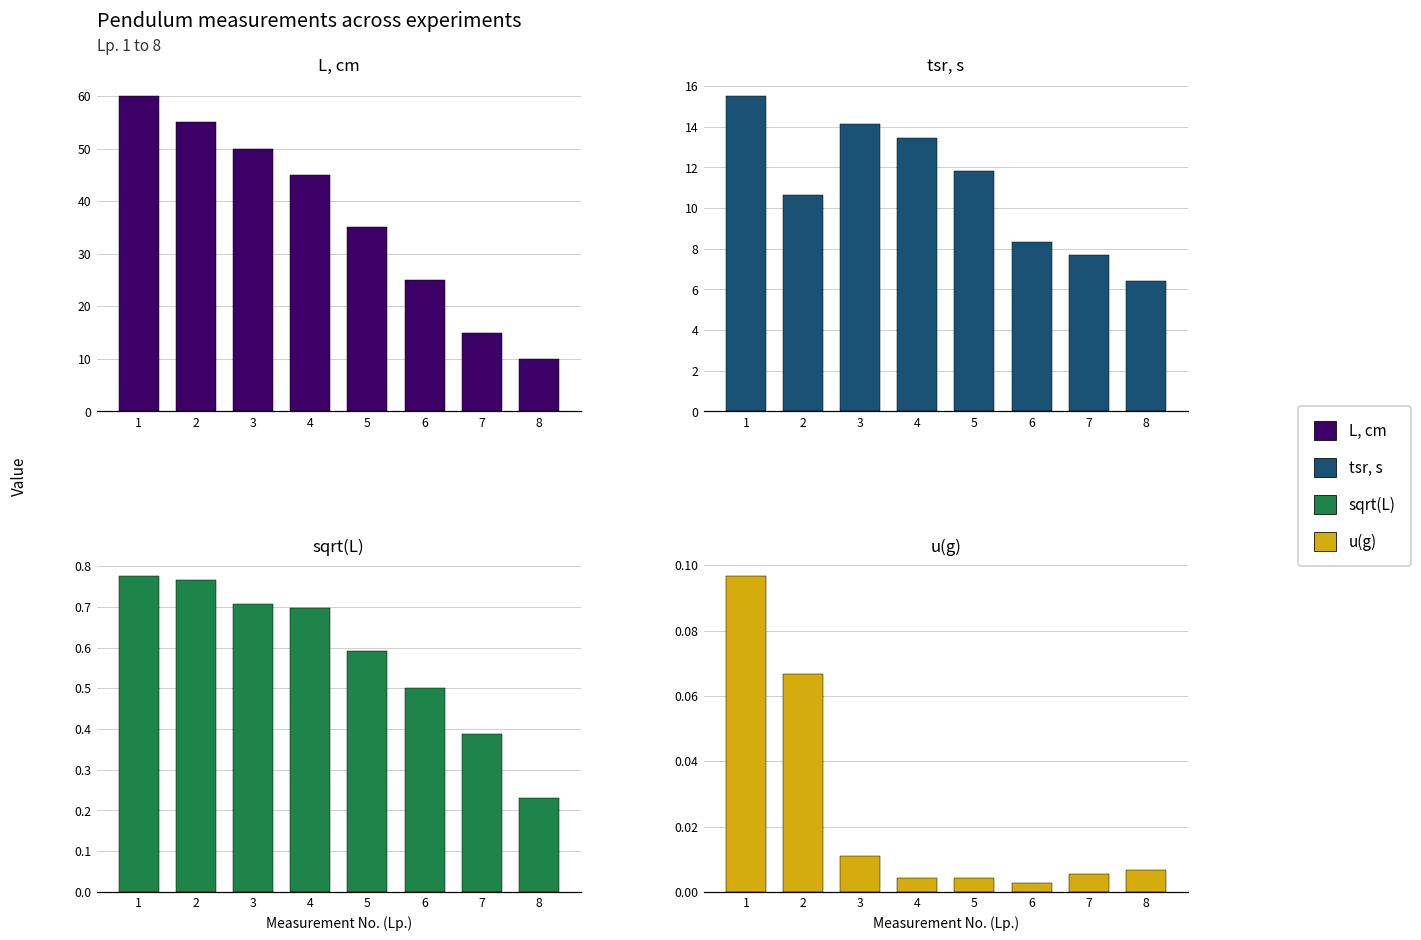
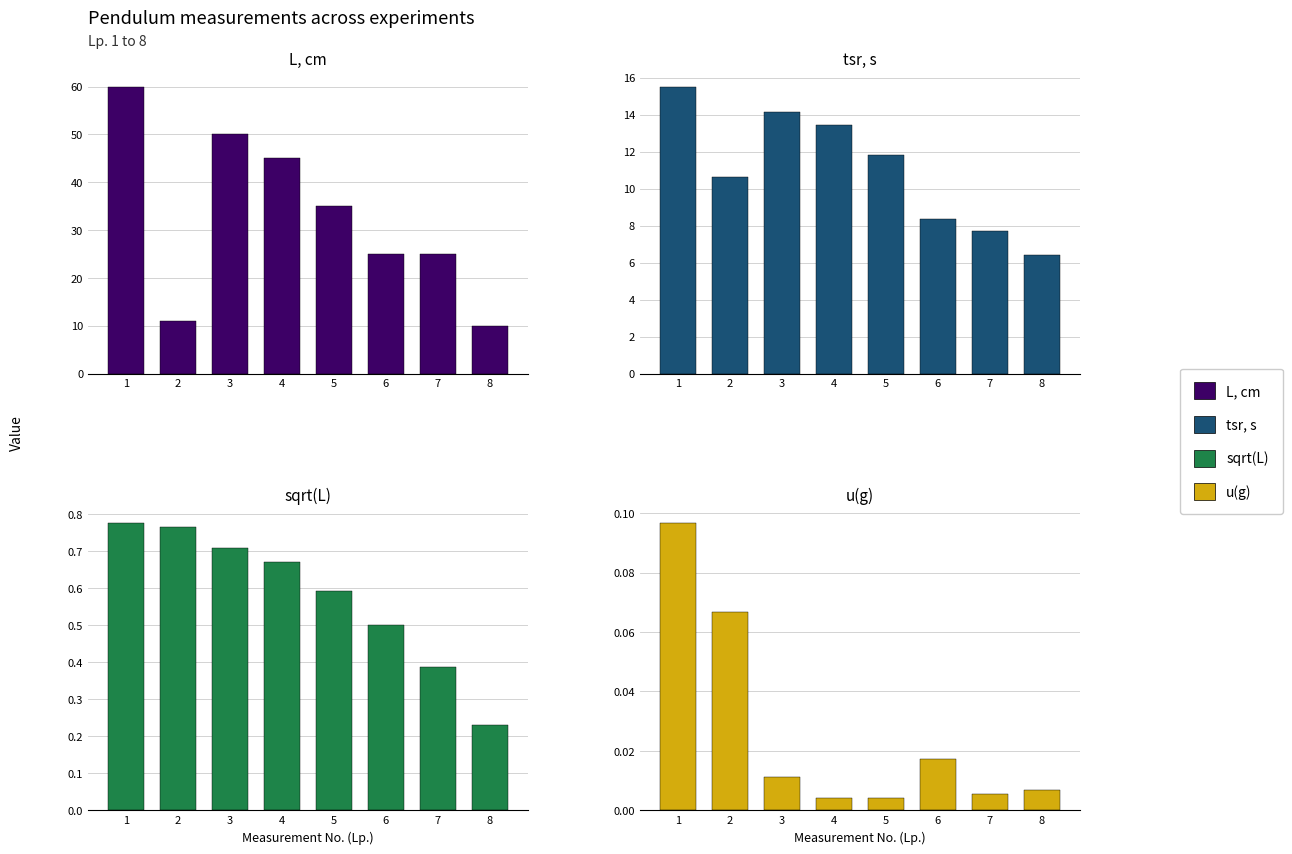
L, cm, 2: 55 -> 11
L, cm, 7: 15 -> 25
sqrt(L), 4: 0.70 -> 0.67
u(g), 6: 0.003 -> 0.017
